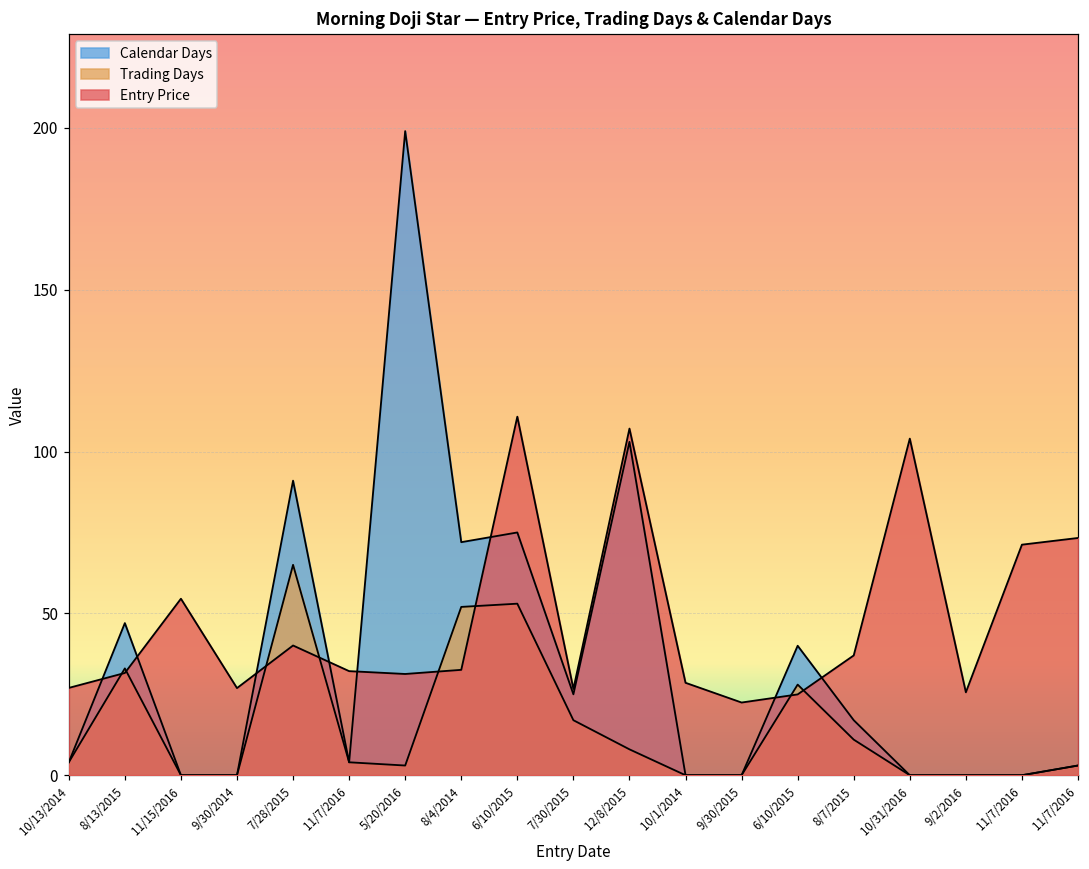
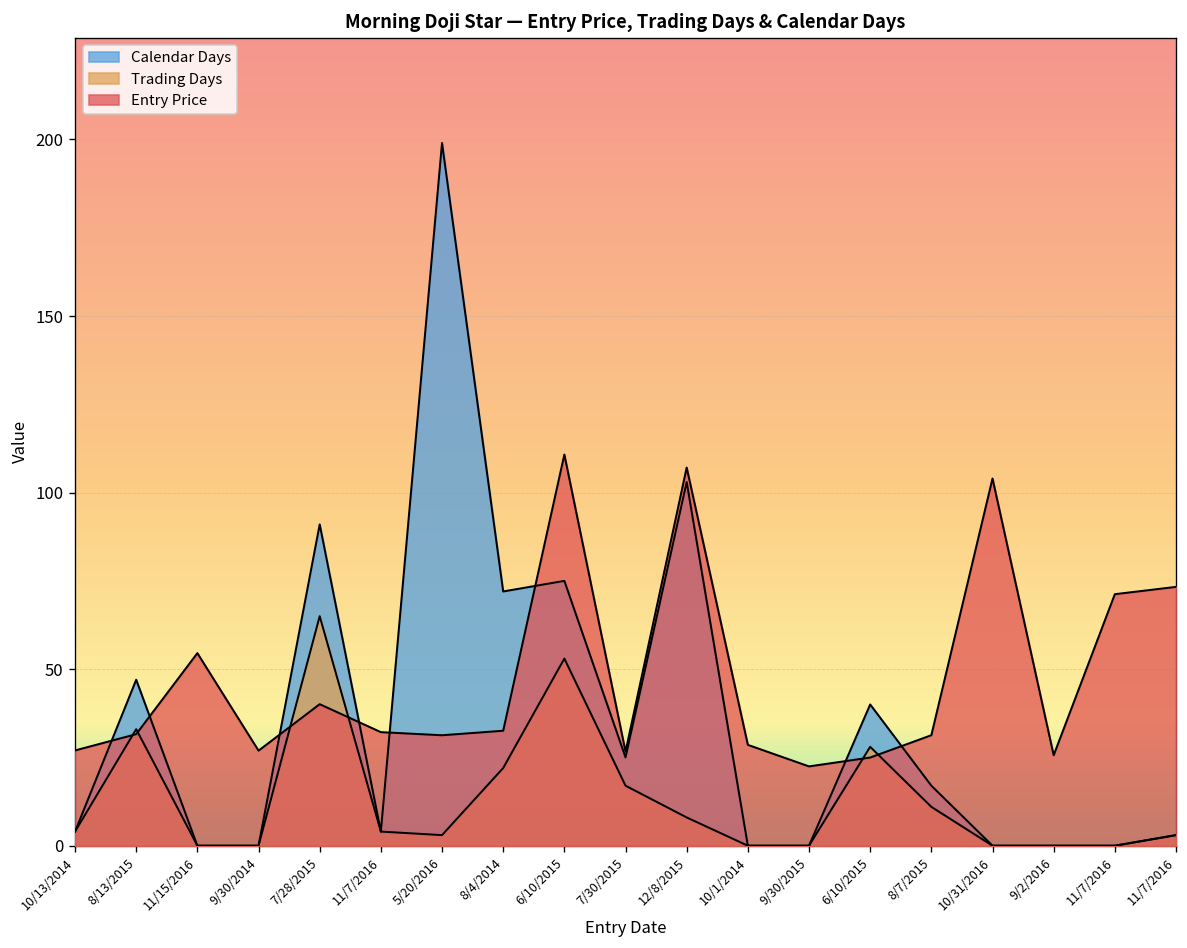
Trading Days, 8/4/2014: 52 -> 22
Entry Price, 8/7/2015: 37 -> 31
